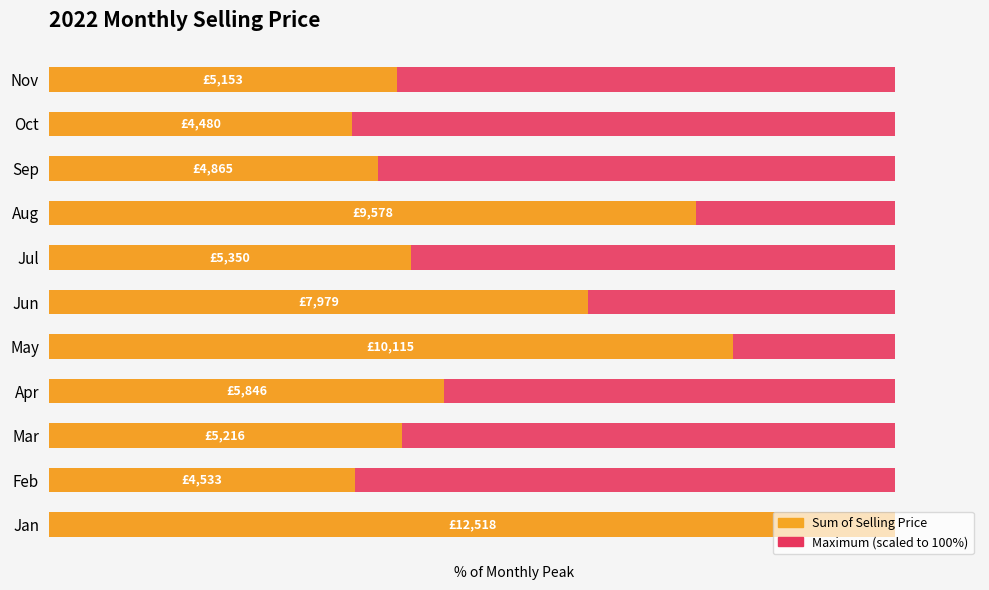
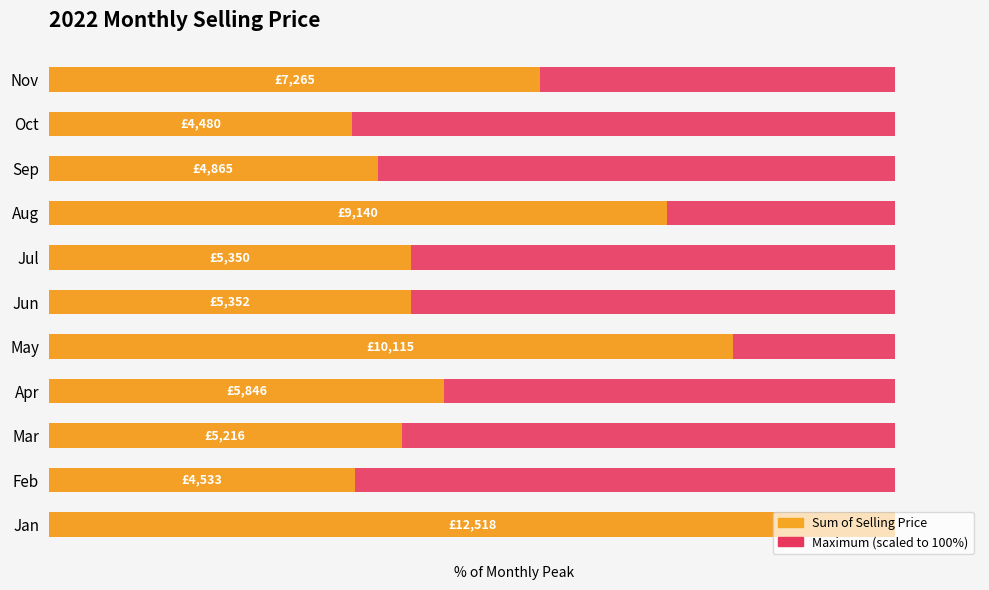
Sum of Selling Price, Nov: £5,153 -> £7,265
Sum of Selling Price, Aug: £9,578 -> £9,140
Sum of Selling Price, Jun: £7,979 -> £5,352
